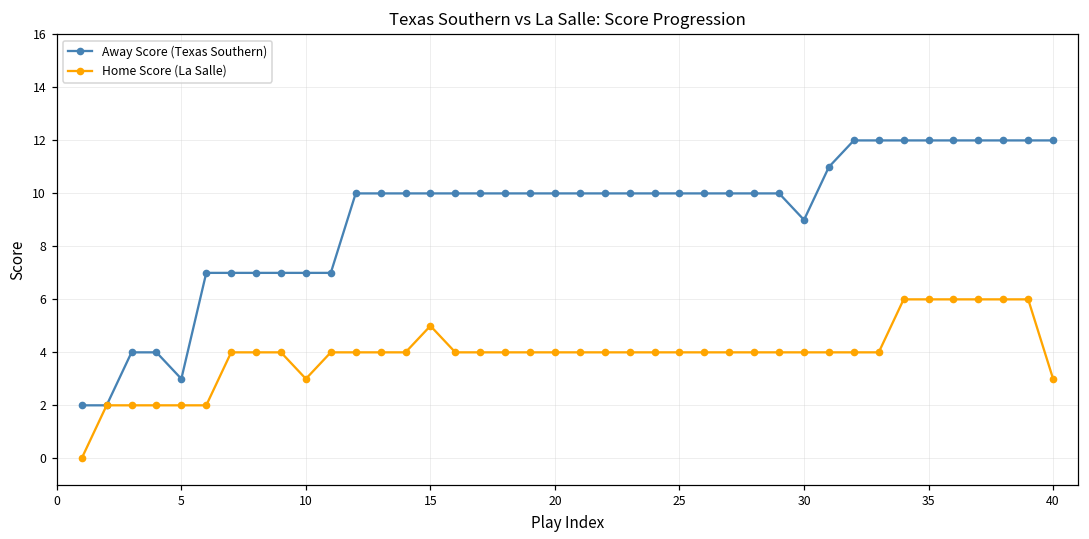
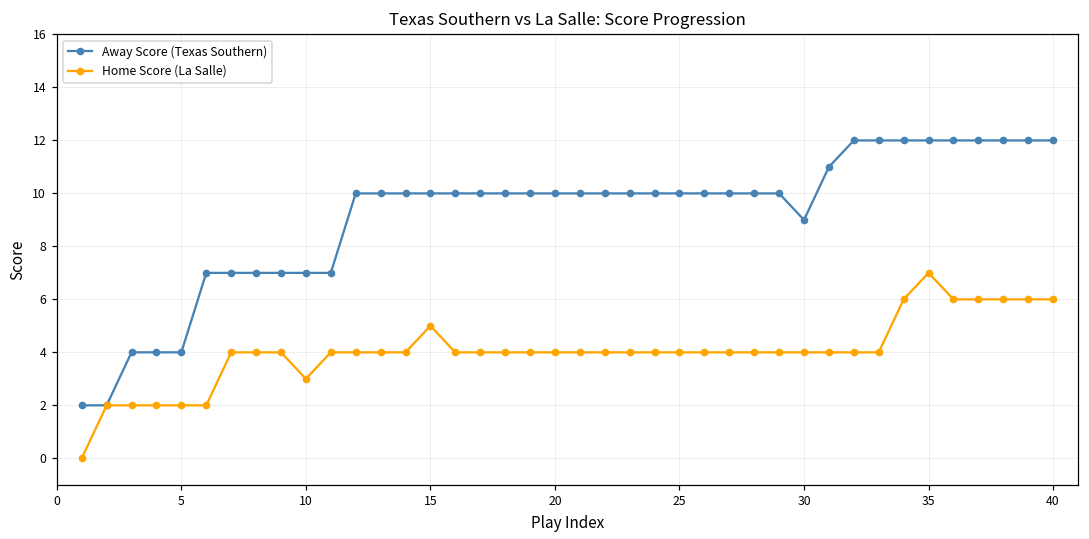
Away Score (Texas Southern), 5: 3 -> 4
Home Score (La Salle), 35: 6 -> 7
Home Score (La Salle), 40: 3 -> 6
